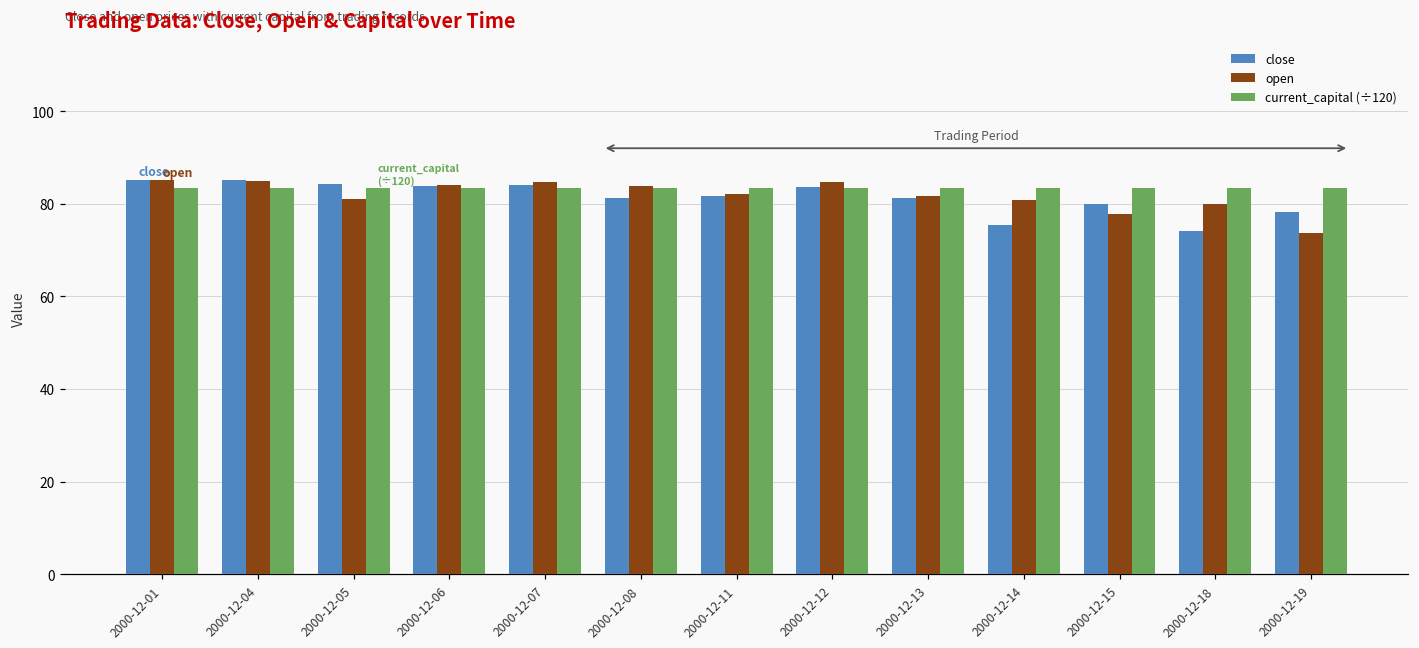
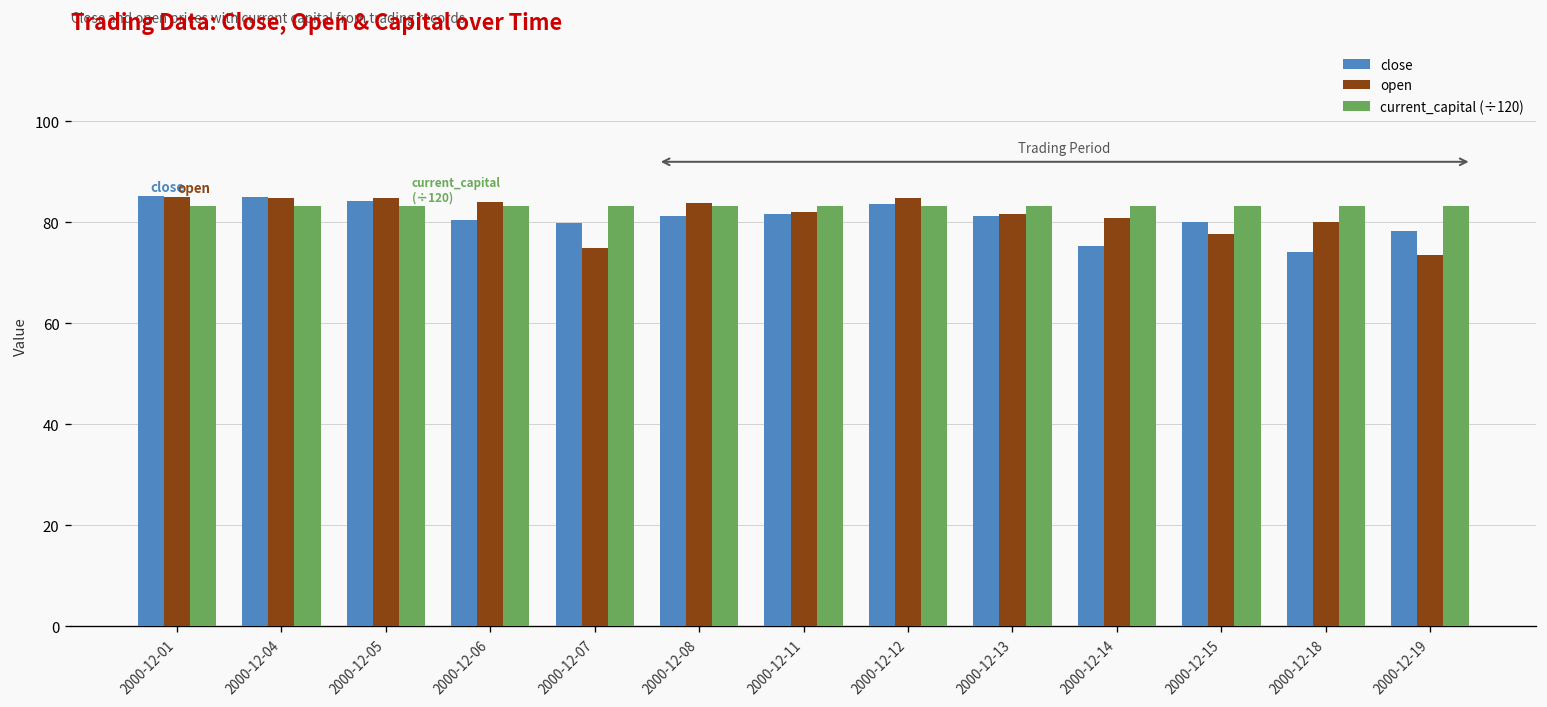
open, 2000-12-05: 81 -> 85
close, 2000-12-06: 84 -> 80
close, 2000-12-07: 84 -> 80
open, 2000-12-07: 85 -> 75
